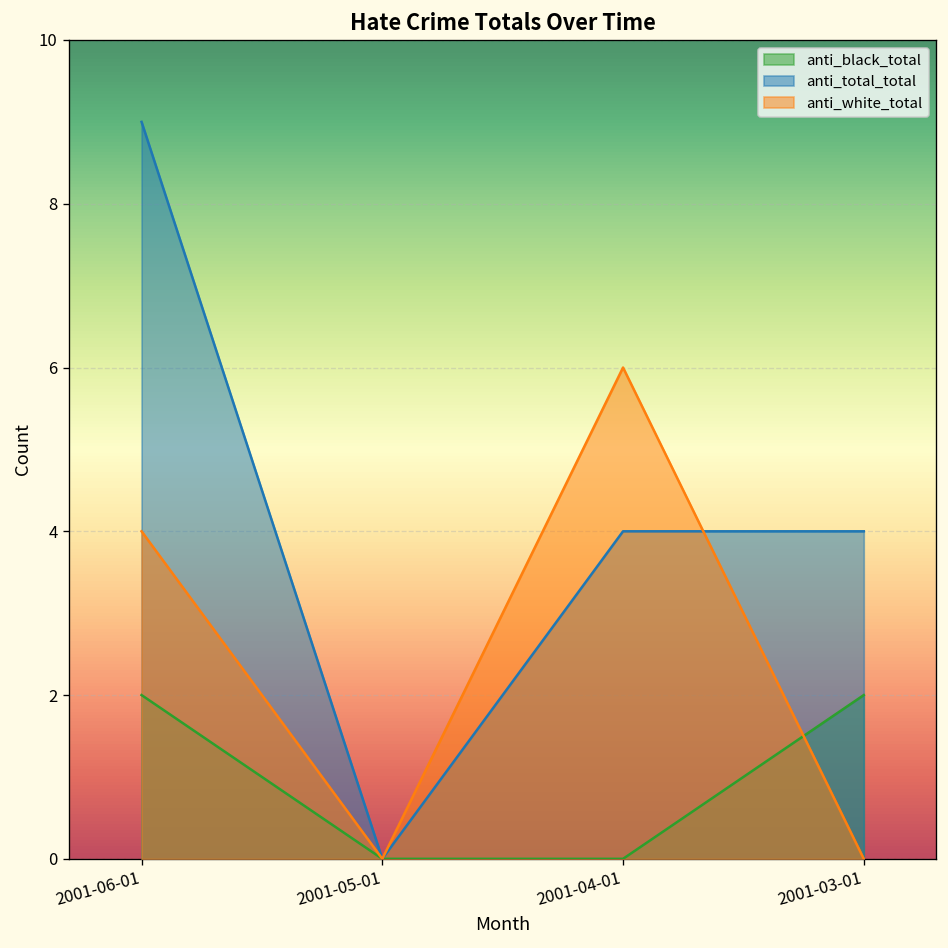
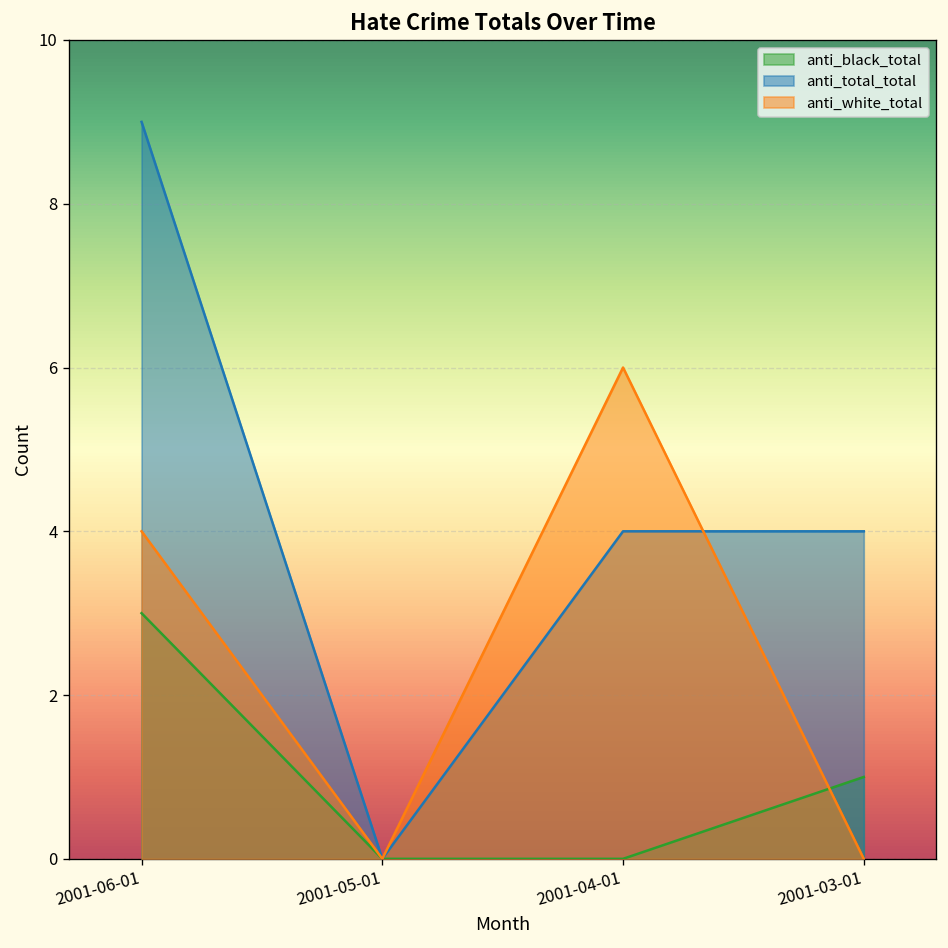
anti_black_total, 2001-06-01: 2 -> 3
anti_black_total, 2001-03-01: 2 -> 1
